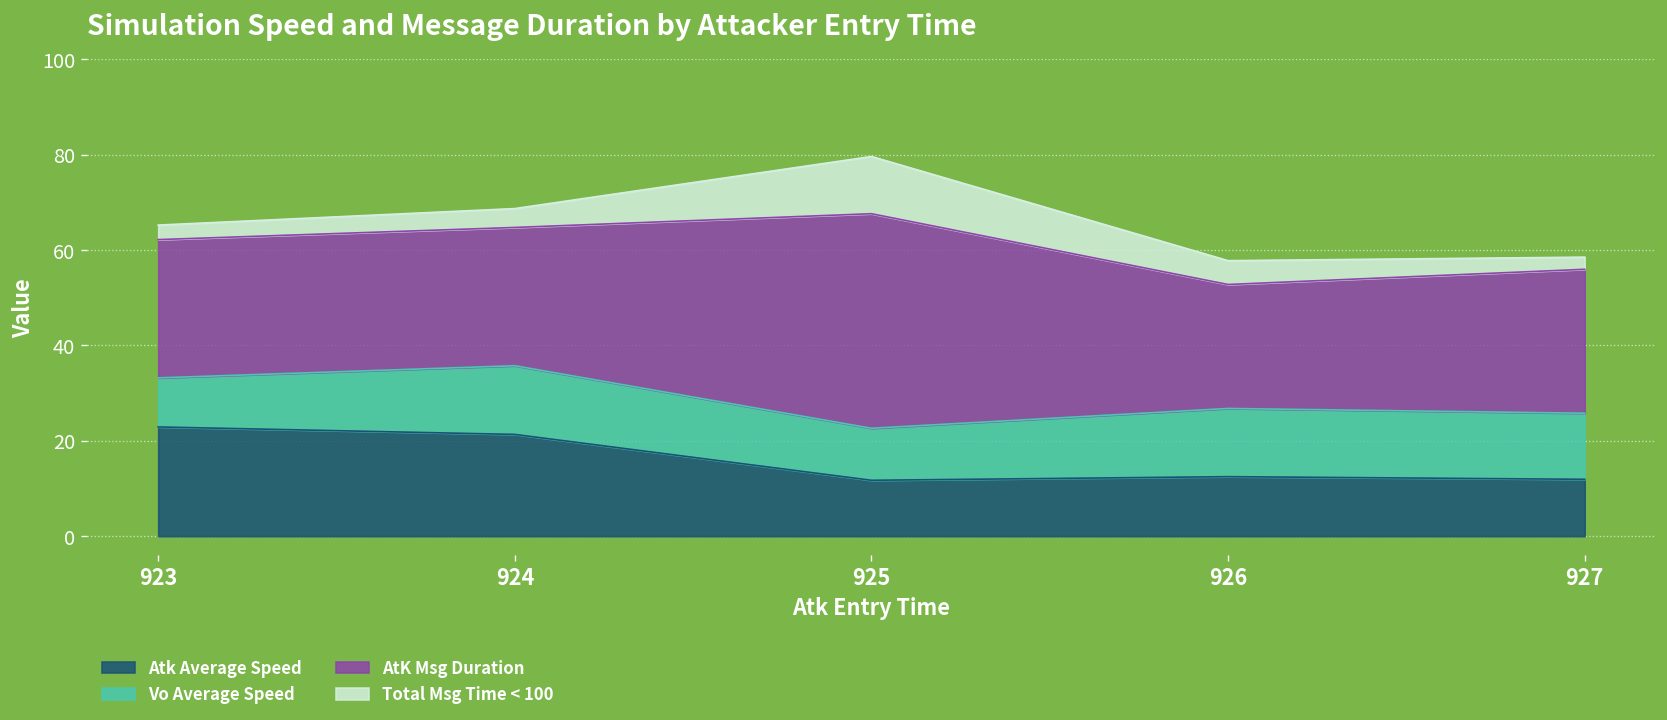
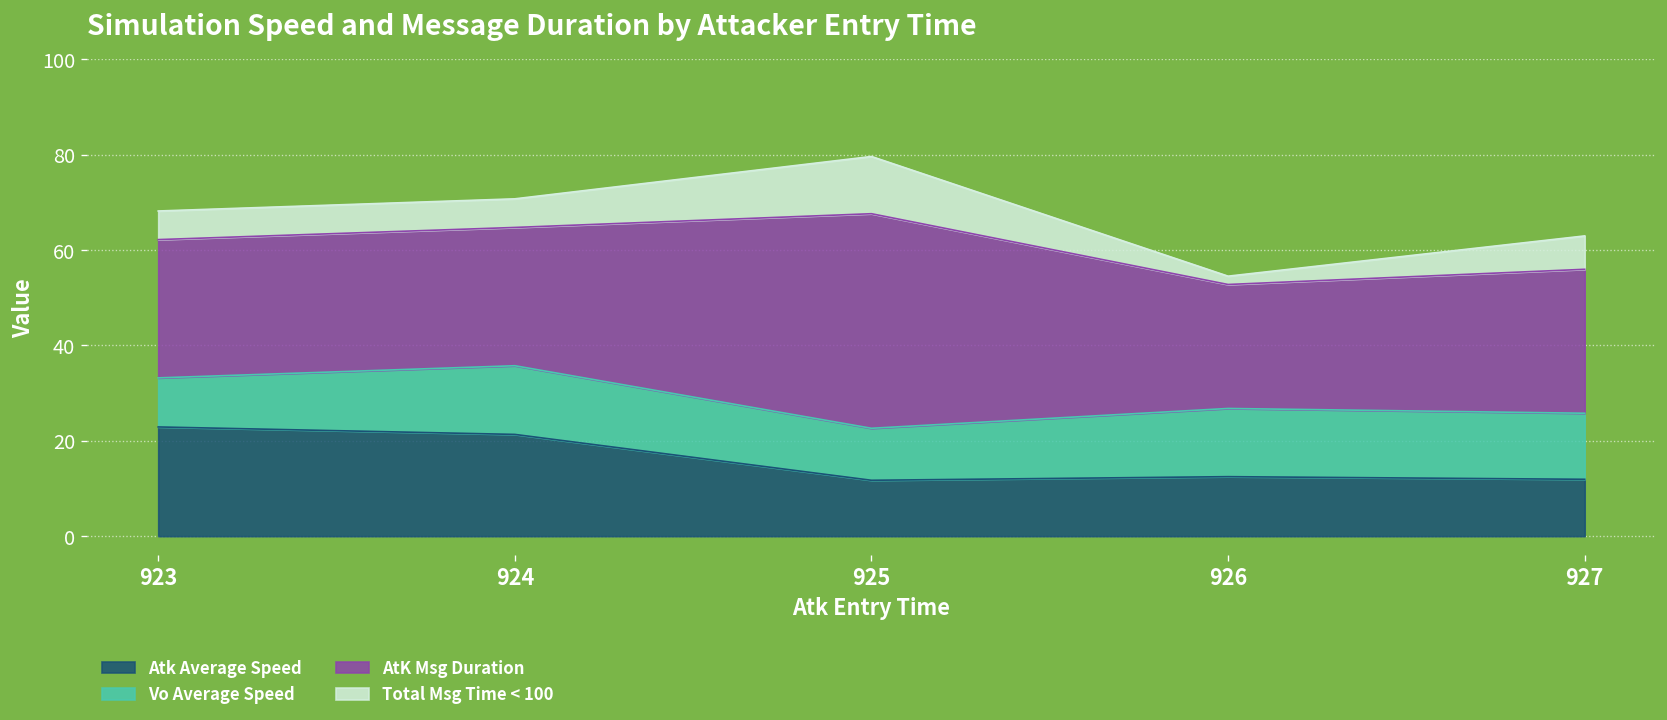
Total Msg Time < 100, 923: 3 -> 6
Total Msg Time < 100, 924: 4 -> 6
Total Msg Time < 100, 926: 5 -> 2
Total Msg Time < 100, 927: 3 -> 7
